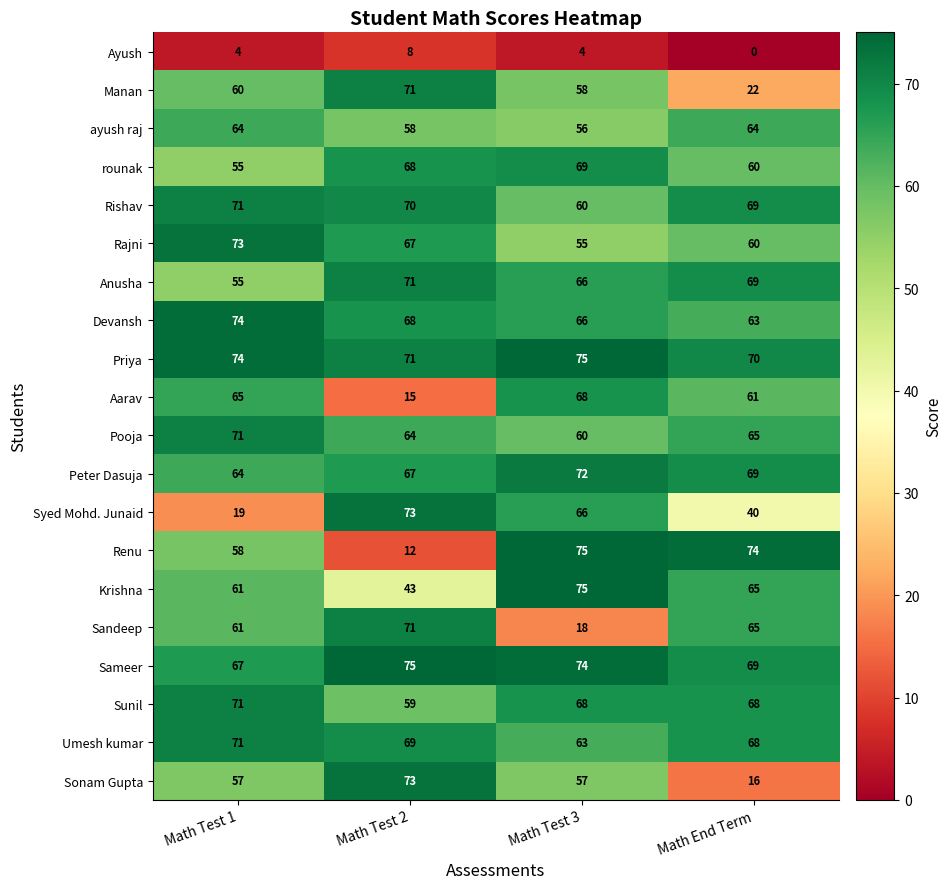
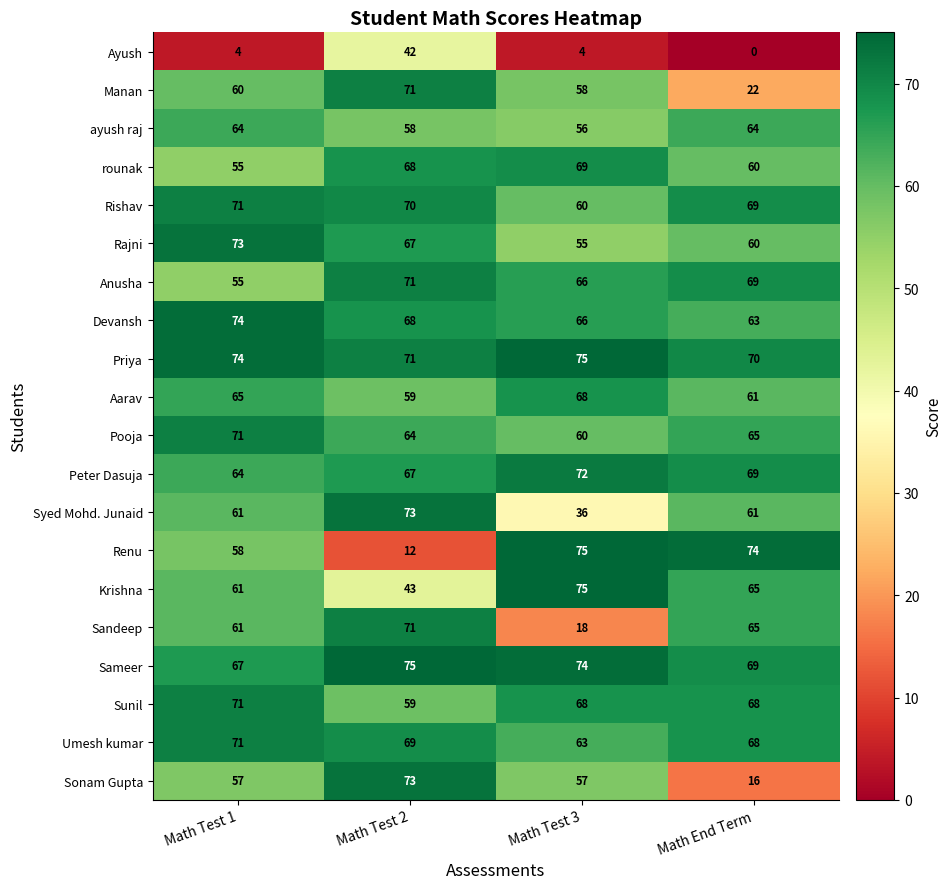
Ayush, Math Test 2: 8 -> 42
Aarav, Math Test 2: 15 -> 59
Syed Mohd. Junaid, Math Test 1: 19 -> 61
Syed Mohd. Junaid, Math Test 3: 66 -> 36
Syed Mohd. Junaid, Math End Term: 40 -> 61
